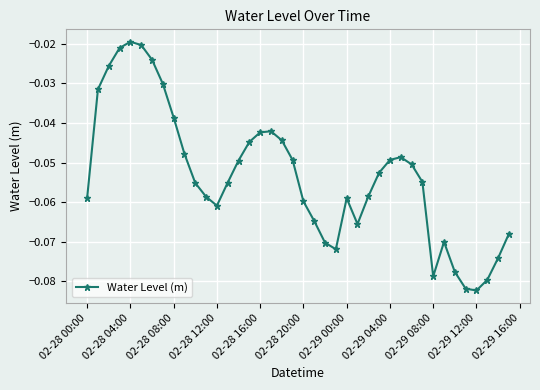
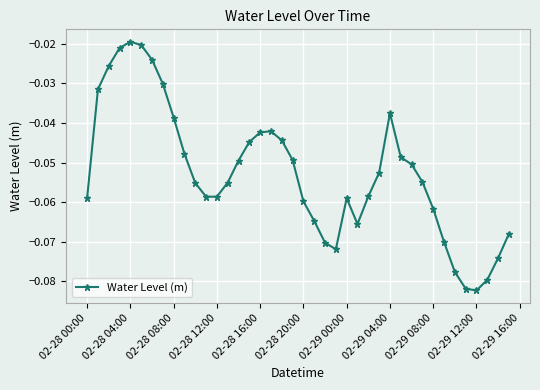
02-28 12:00: -0.061 -> -0.059
02-29 04:00: -0.049 -> -0.038
02-29 08:00: -0.079 -> -0.062
